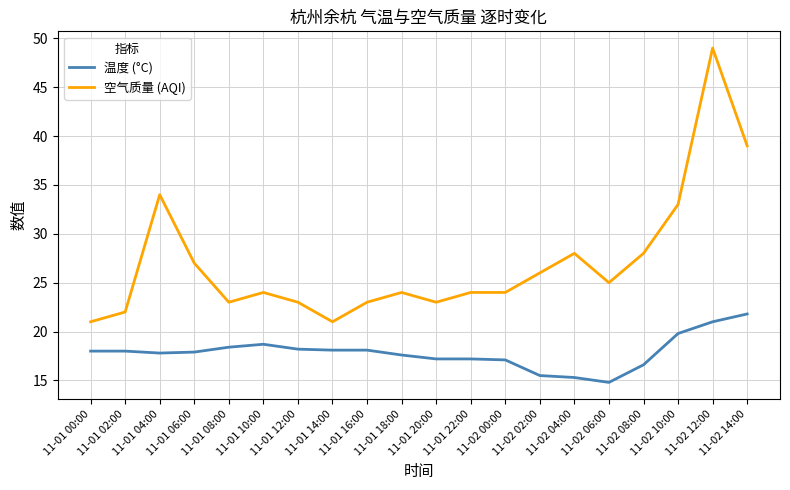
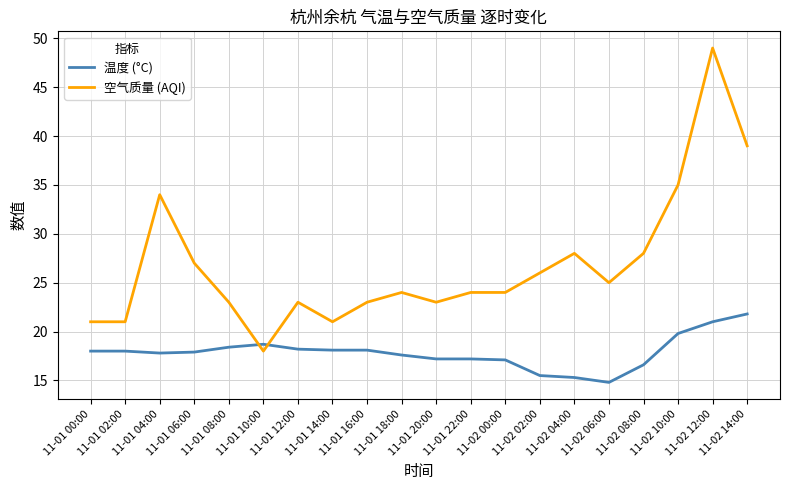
空气质量 (AQI), 11-01 02:00: 22 -> 21
空气质量 (AQI), 11-01 10:00: 24 -> 18
空气质量 (AQI), 11-02 10:00: 33 -> 35
